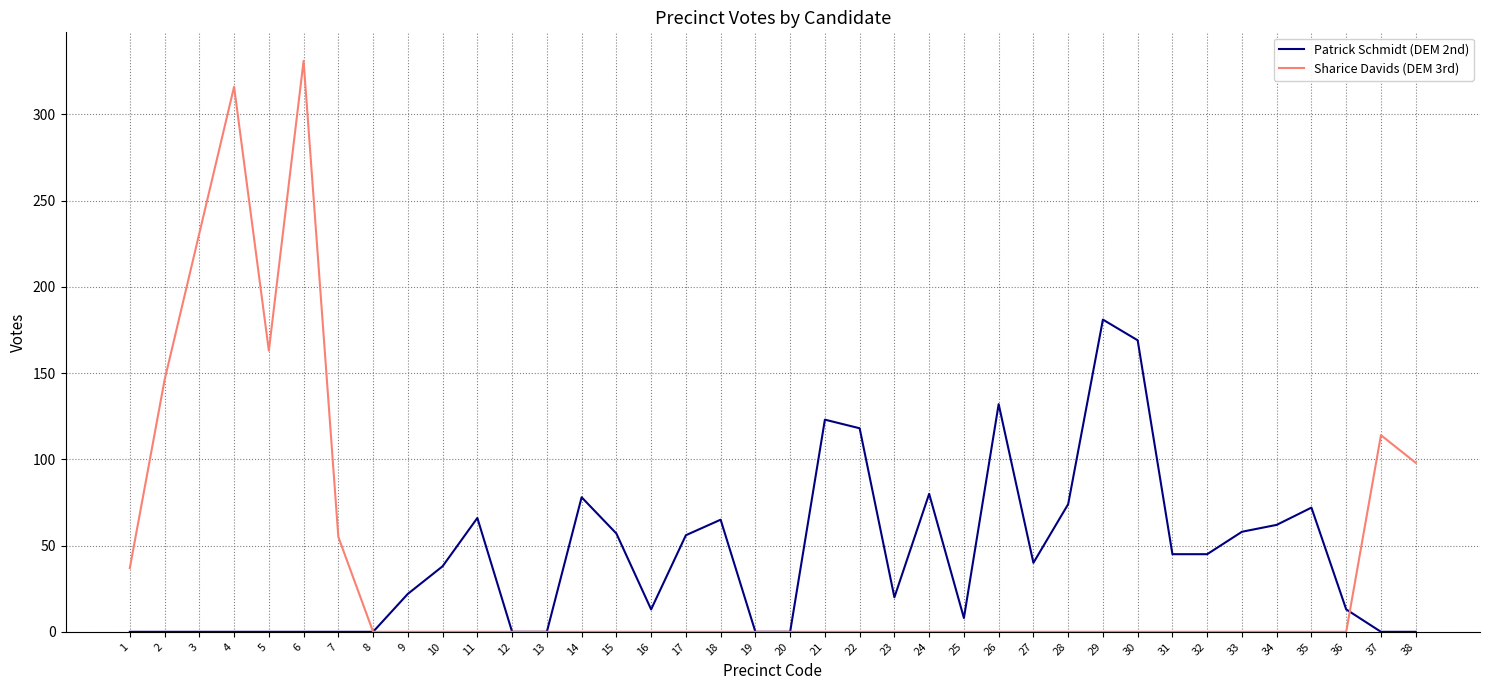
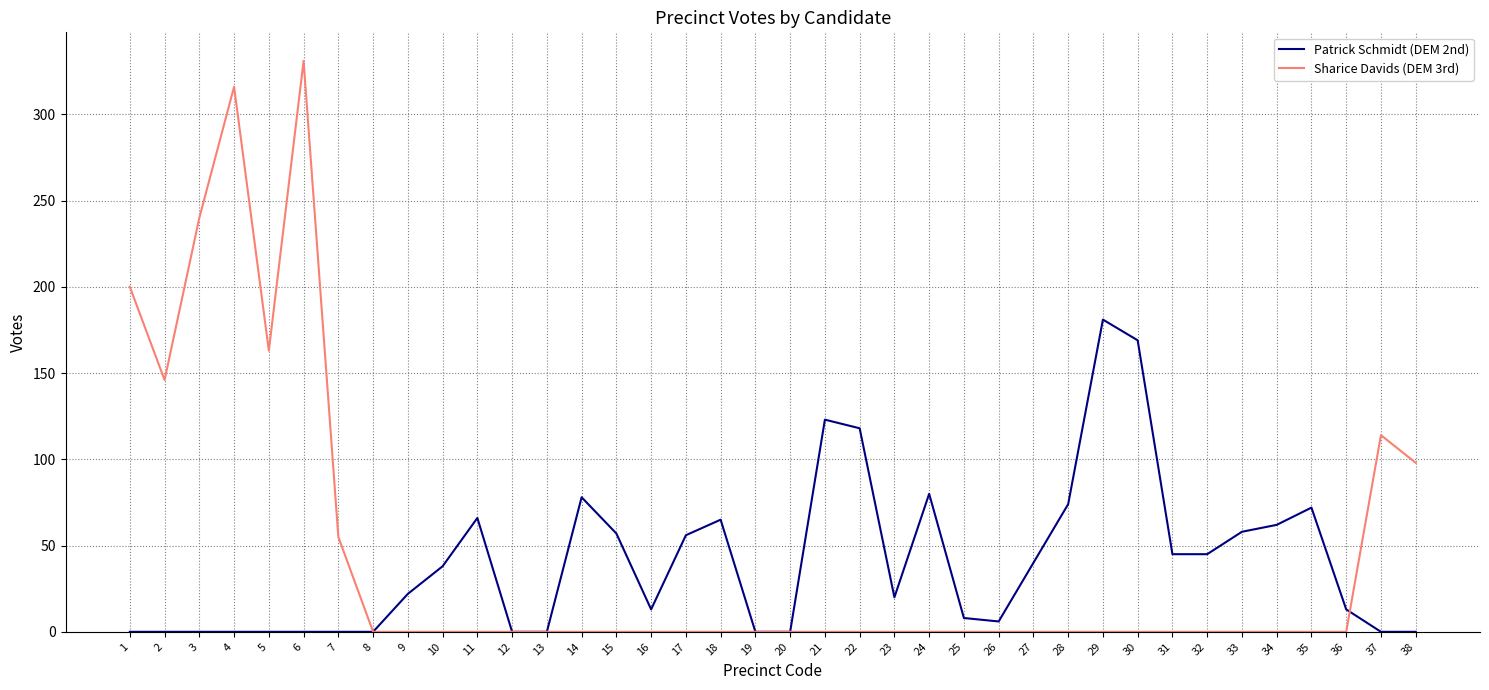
Sharice Davids (DEM 3rd), 1: 37 -> 200
Sharice Davids (DEM 3rd), 3: 231 -> 240
Patrick Schmidt (DEM 2nd), 26: 132 -> 6
